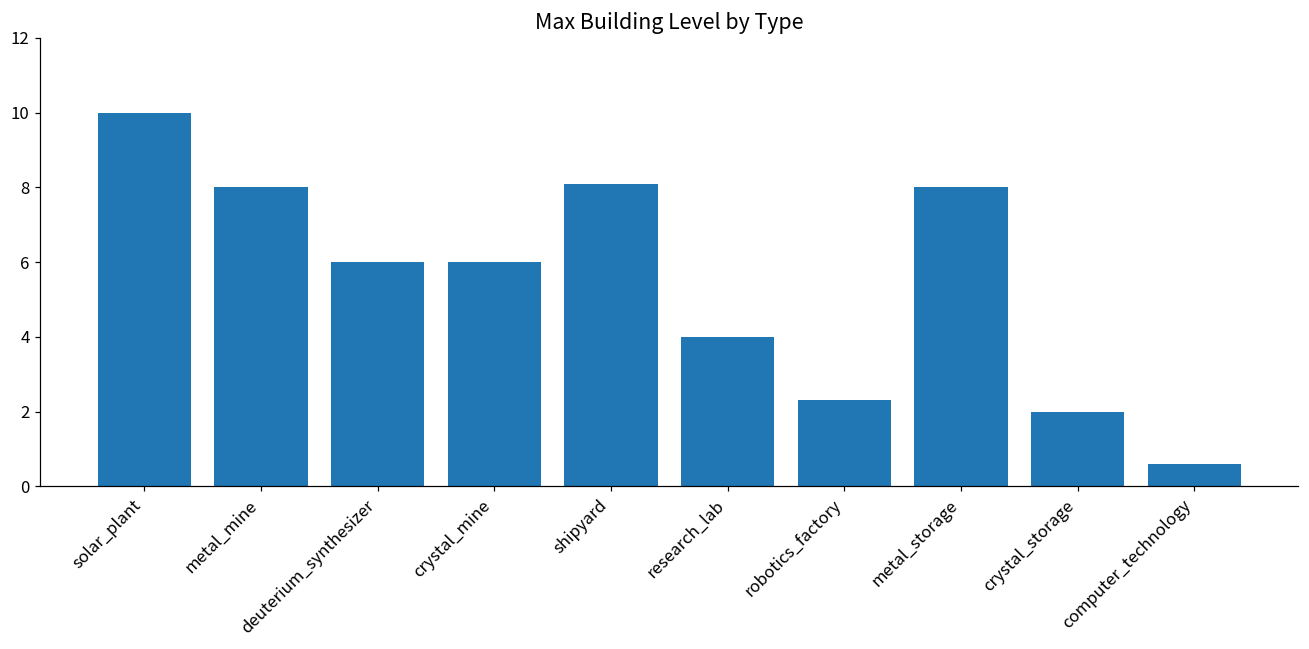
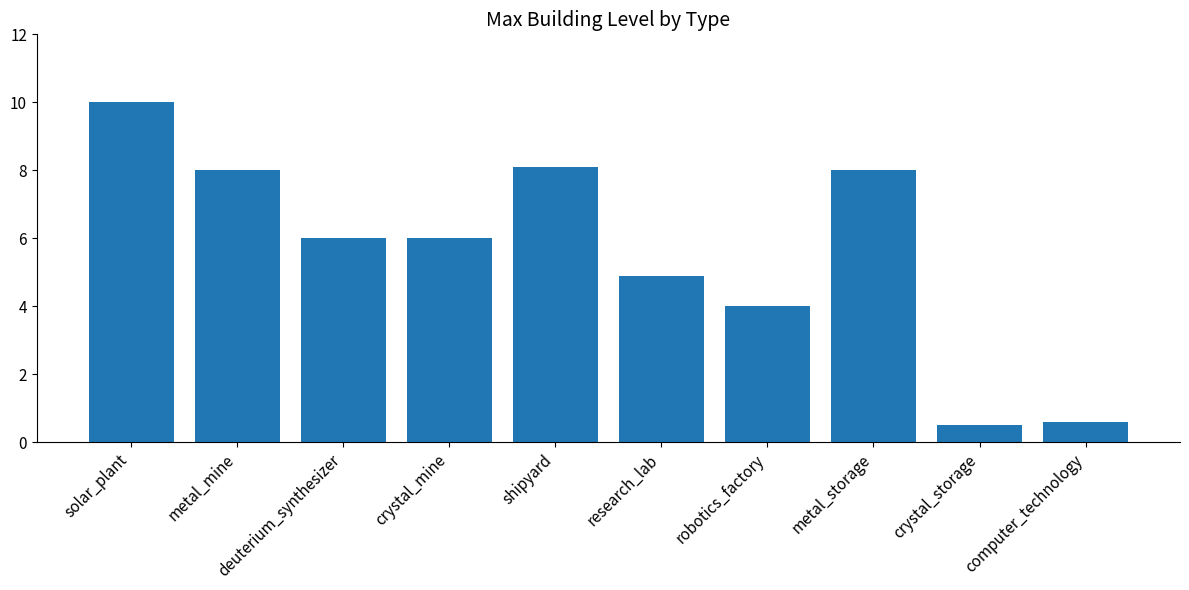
research_lab: 4.0 -> 4.9
robotics_factory: 2.3 -> 4.0
crystal_storage: 2.0 -> 0.5
